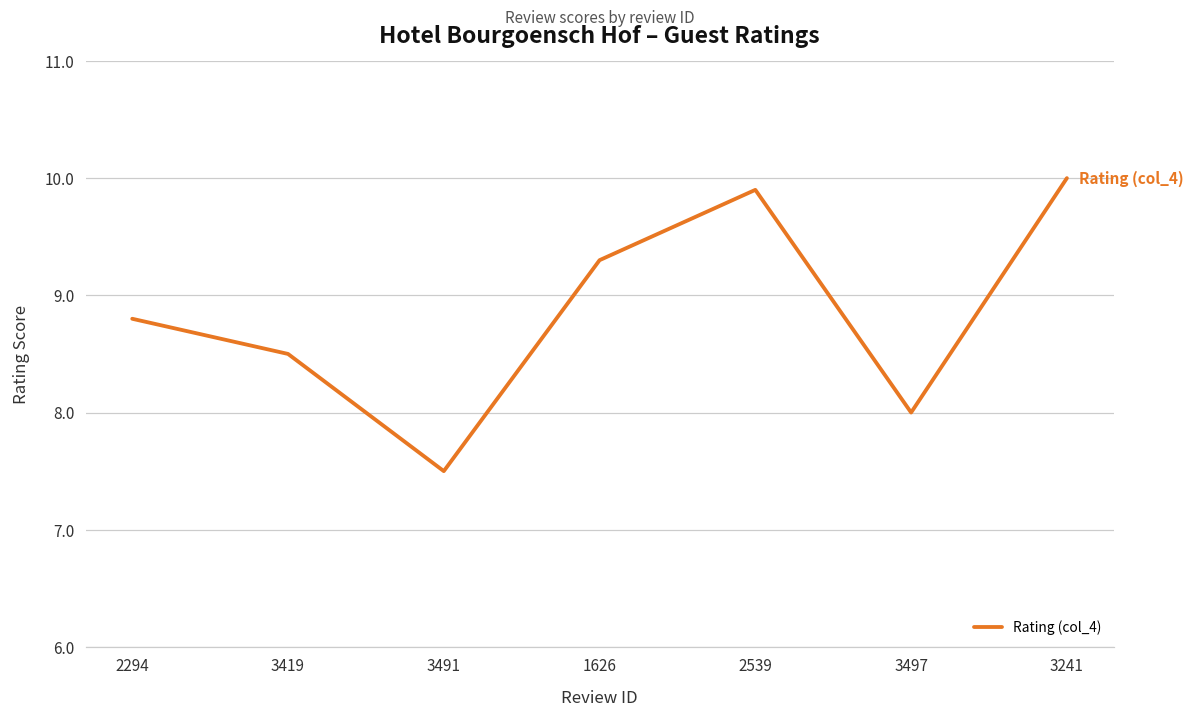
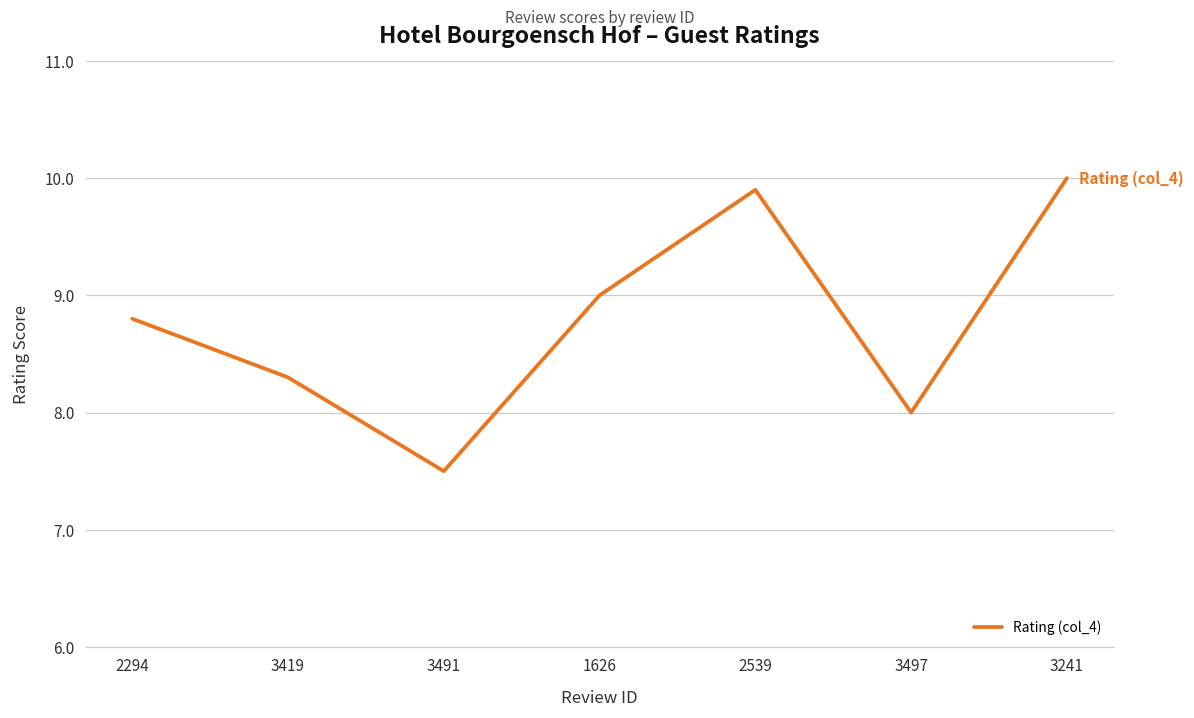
3419: 8.5 -> 8.3
1626: 9.3 -> 9.0
